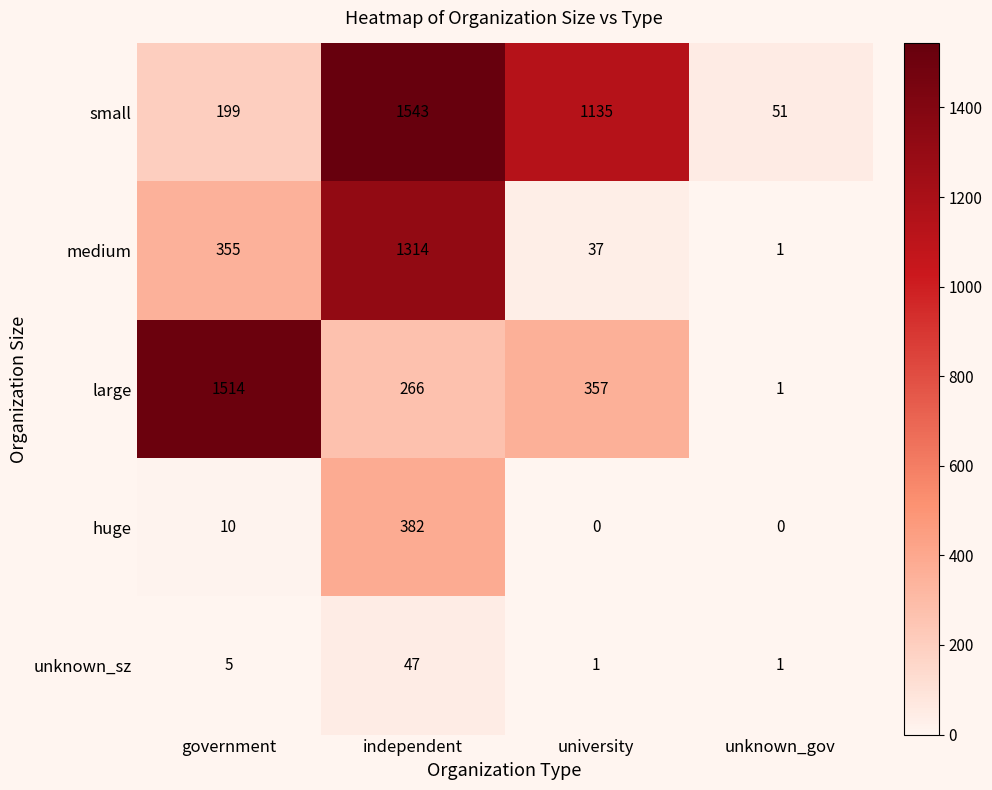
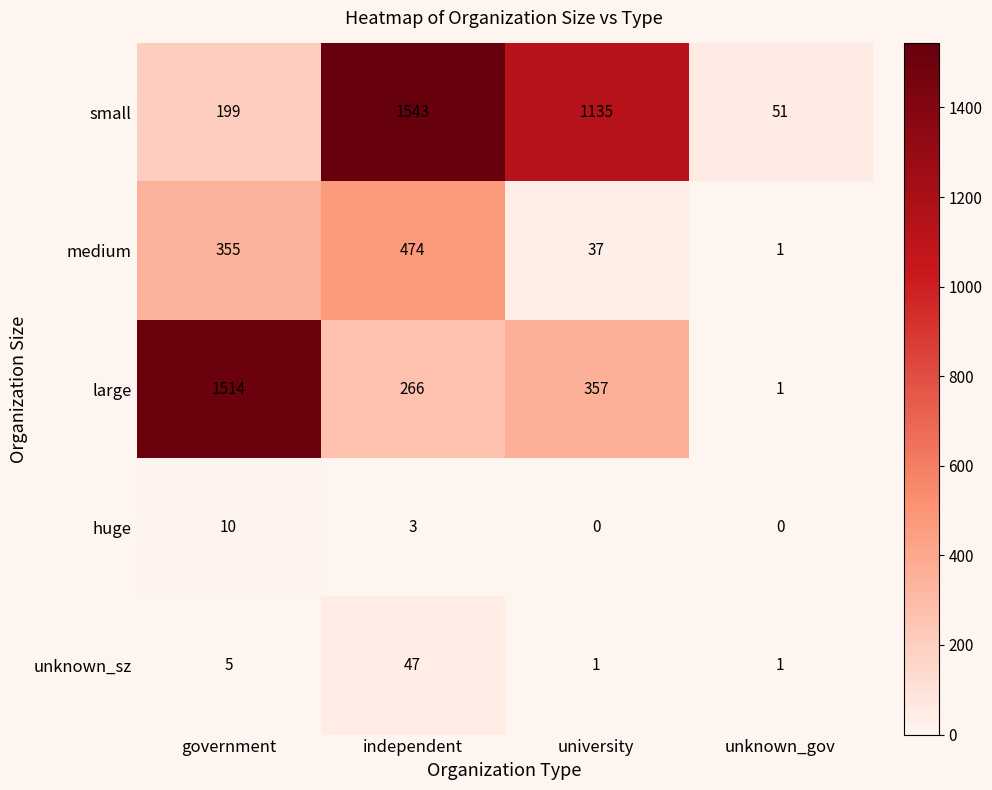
medium, independent: 1314 -> 474
huge, independent: 382 -> 3
